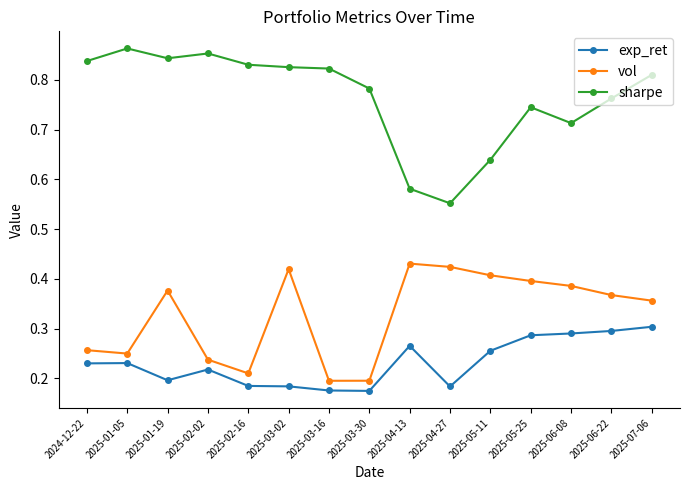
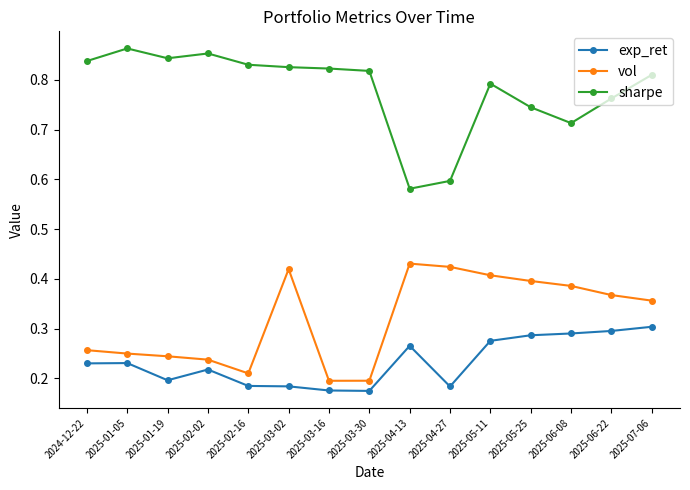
vol, 2025-01-19: 0.38 -> 0.24
sharpe, 2025-03-30: 0.78 -> 0.82
sharpe, 2025-04-27: 0.55 -> 0.60
exp_ret, 2025-05-11: 0.26 -> 0.28
sharpe, 2025-05-11: 0.64 -> 0.79
